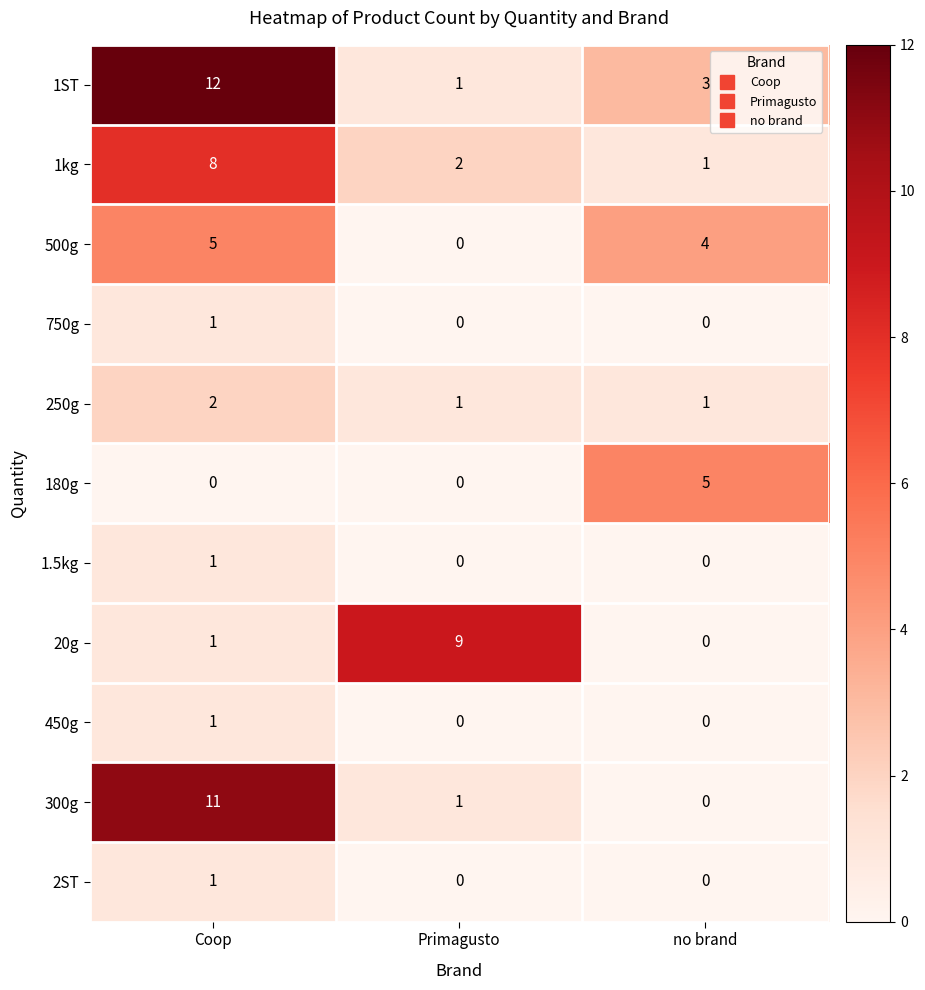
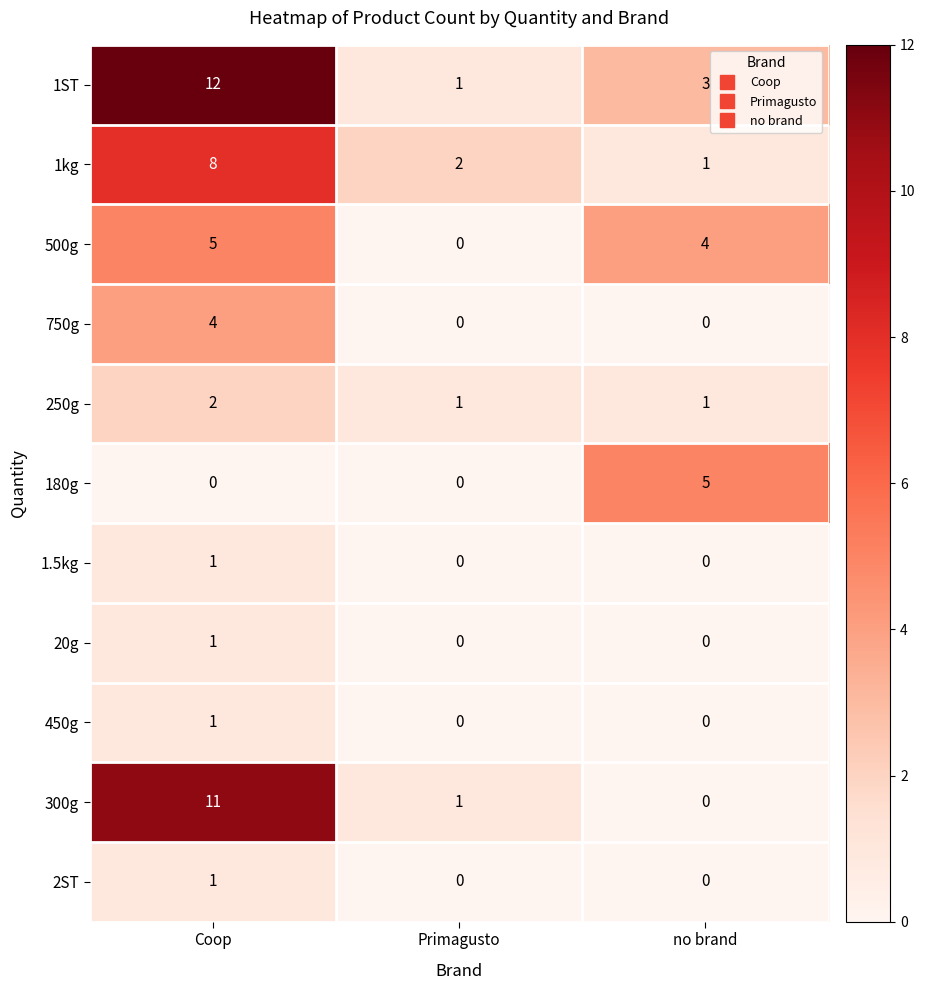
750g, Coop: 1 -> 4
20g, Primagusto: 9 -> 0
